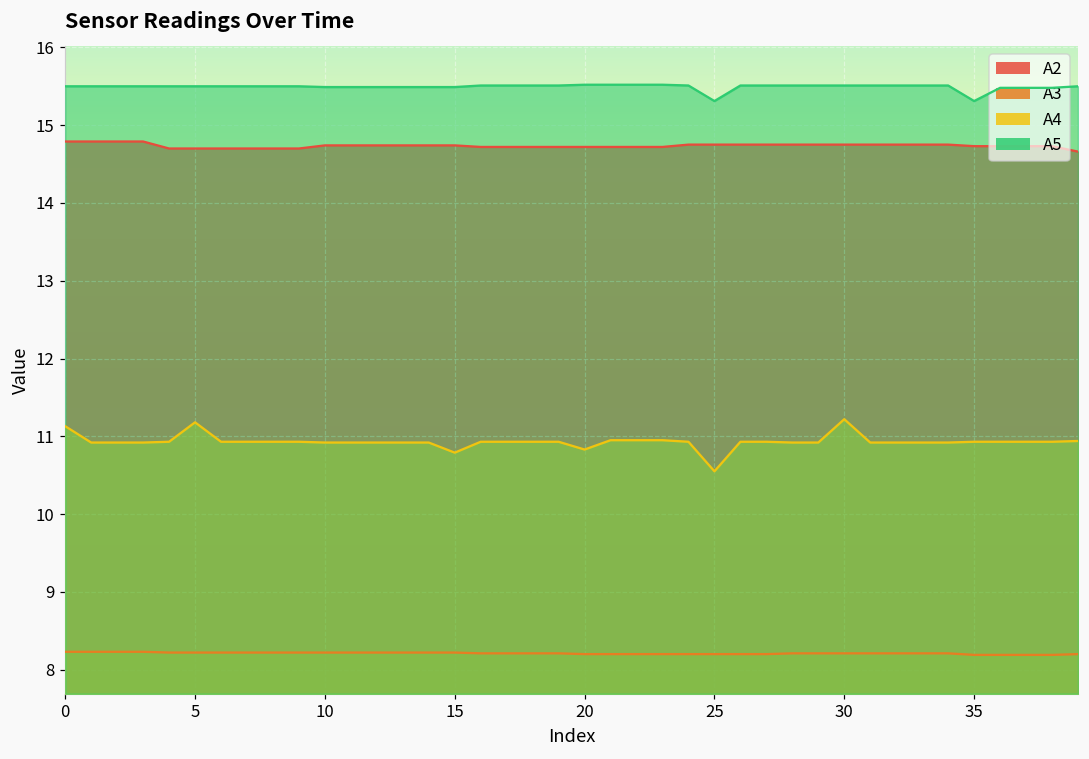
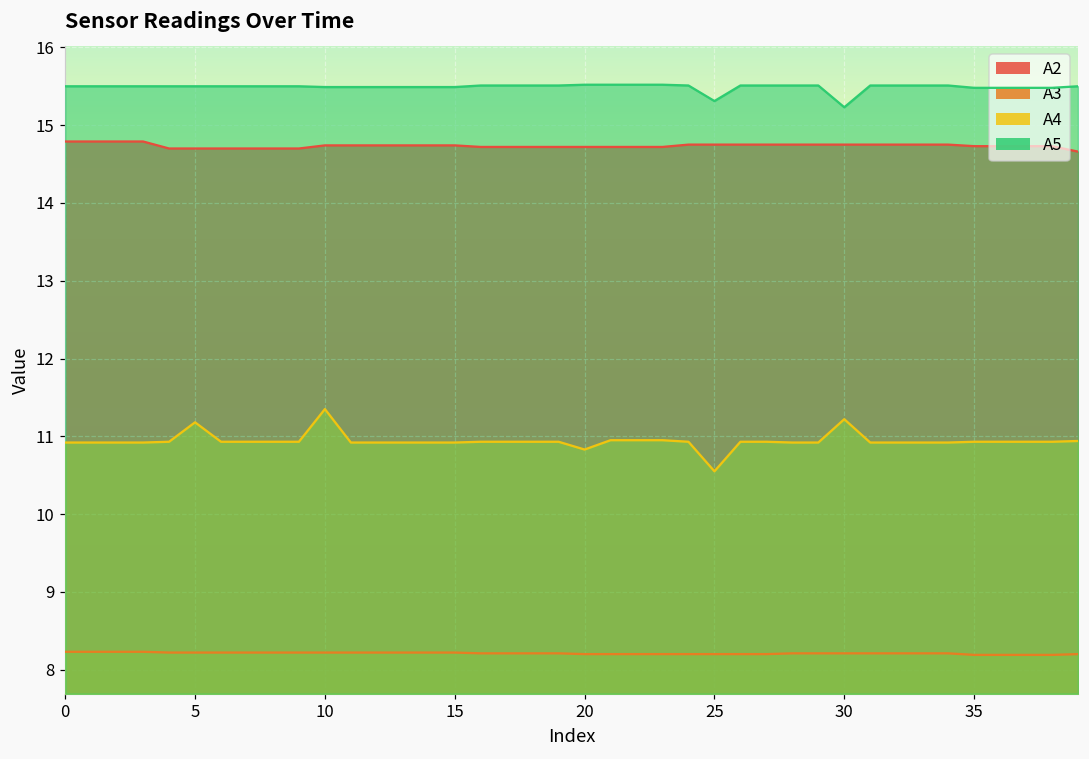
A4, 0: 11.1 -> 10.9
A4, 10: 10.9 -> 11.4
A4, 15: 10.8 -> 10.9
A5, 30: 15.5 -> 15.2
A5, 35: 15.3 -> 15.5
